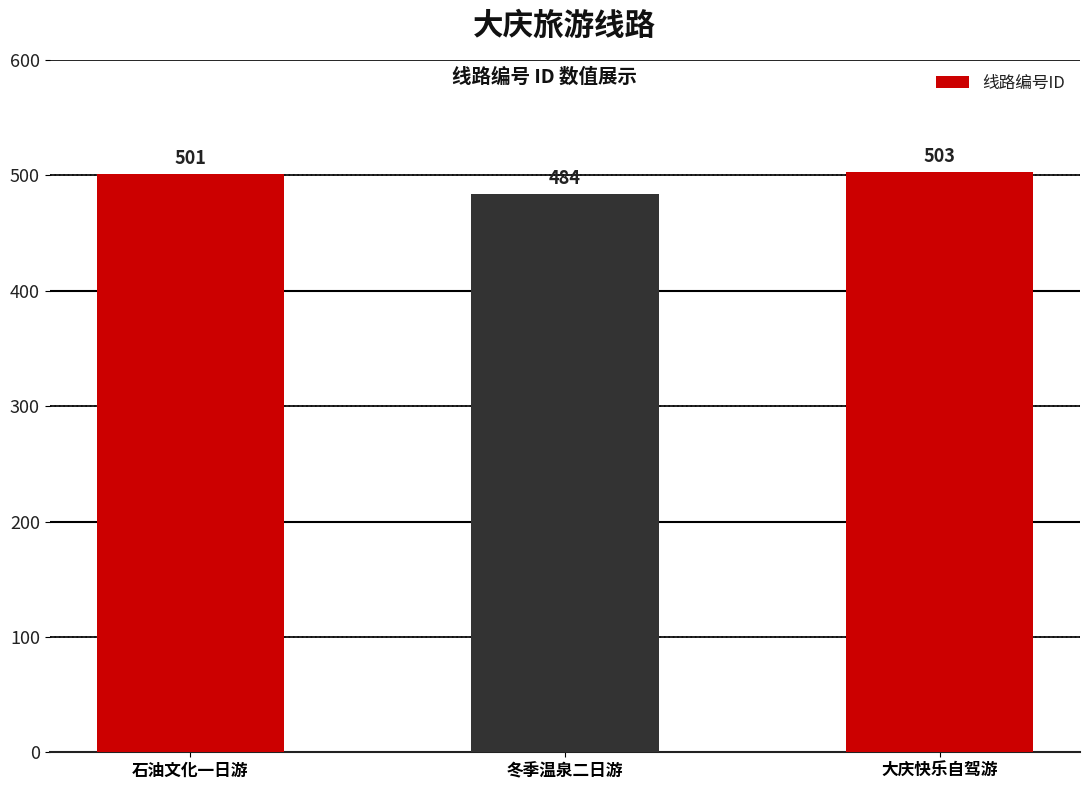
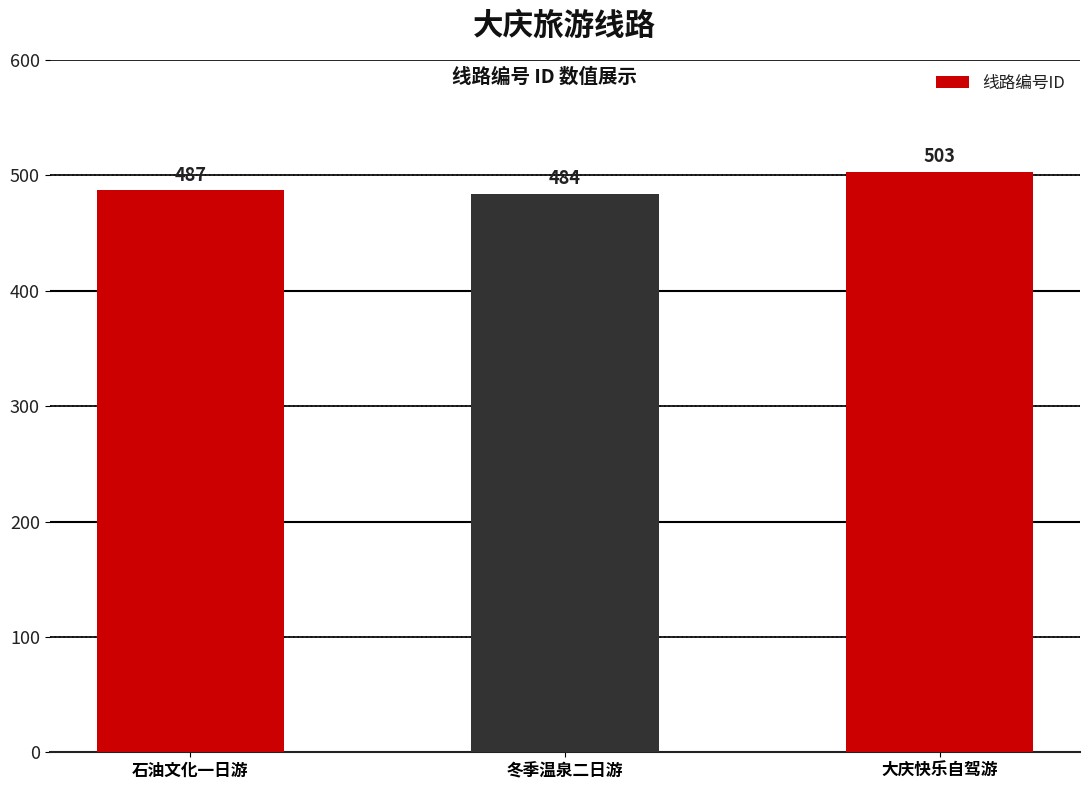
石油文化一日游: 501 -> 487
